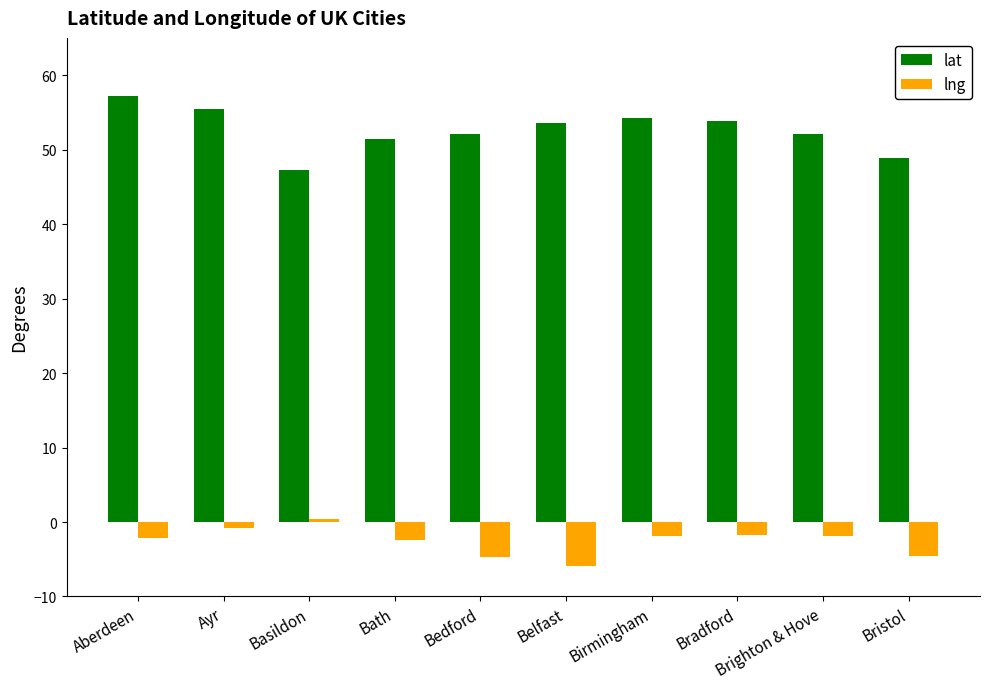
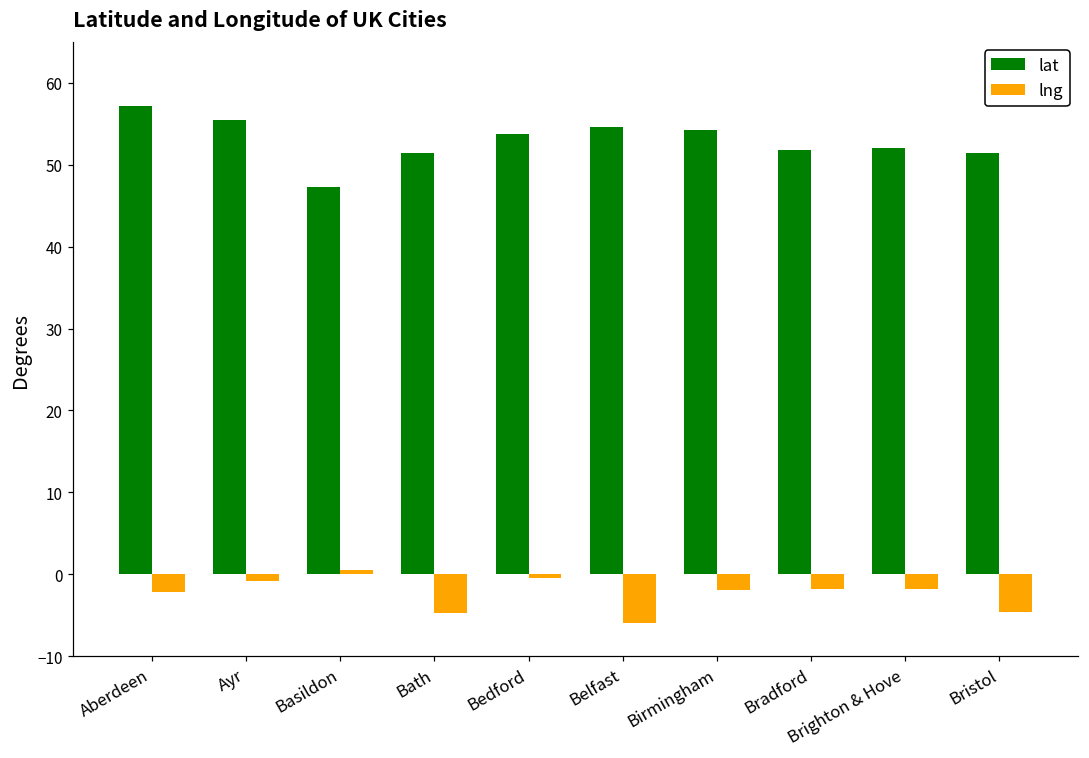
lng, Bath: -2 -> -5
lat, Bedford: 52 -> 54
lng, Bedford: -5 -> 0
lat, Belfast: 54 -> 55
lat, Bradford: 54 -> 52
lat, Bristol: 49 -> 51
